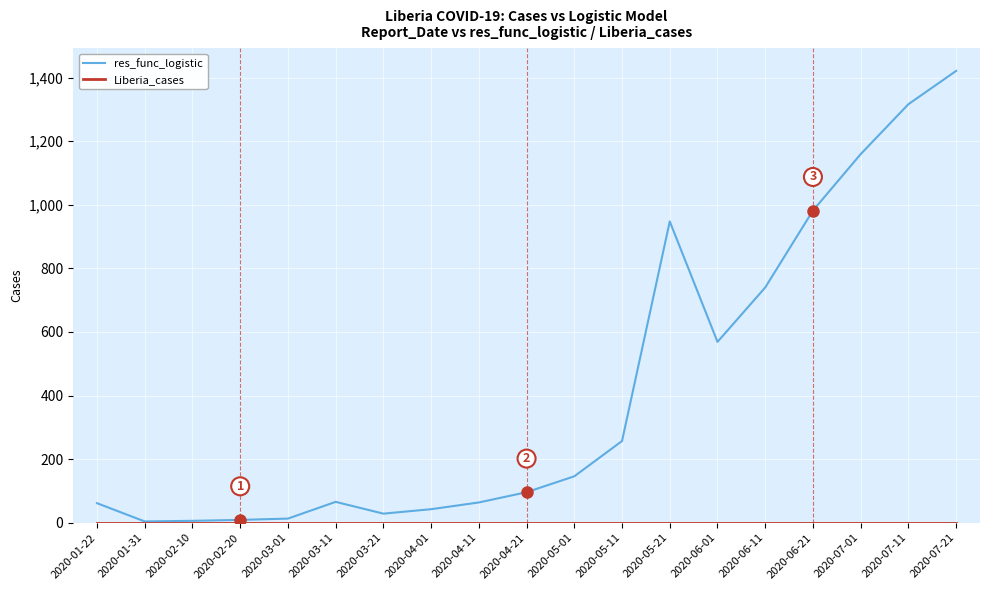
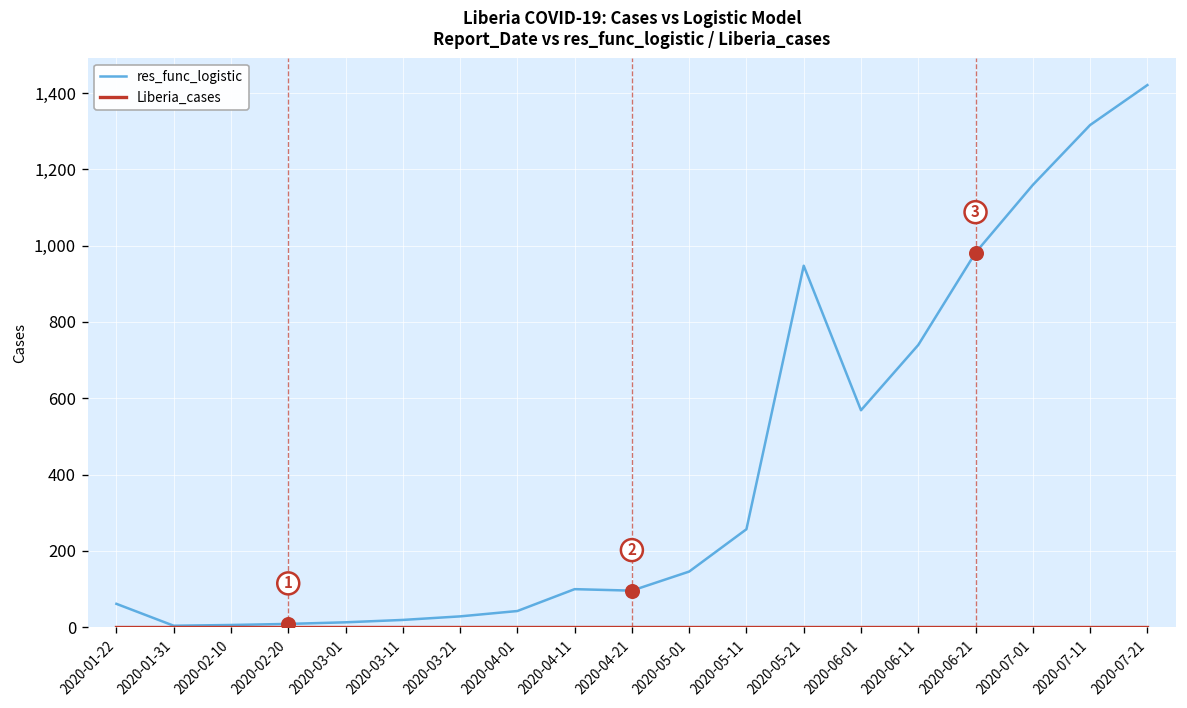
res_func_logistic, 2020-03-11: 70 -> 20
res_func_logistic, 2020-04-11: 60 -> 100
